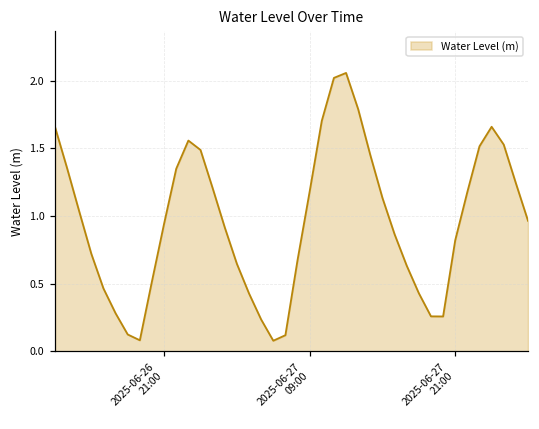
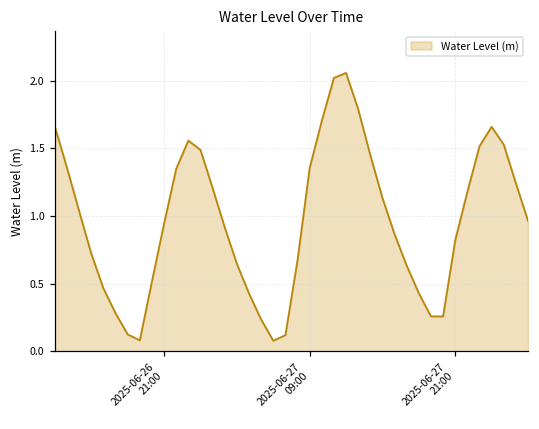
2025-06-27 09:00: 1.18 -> 1.35
